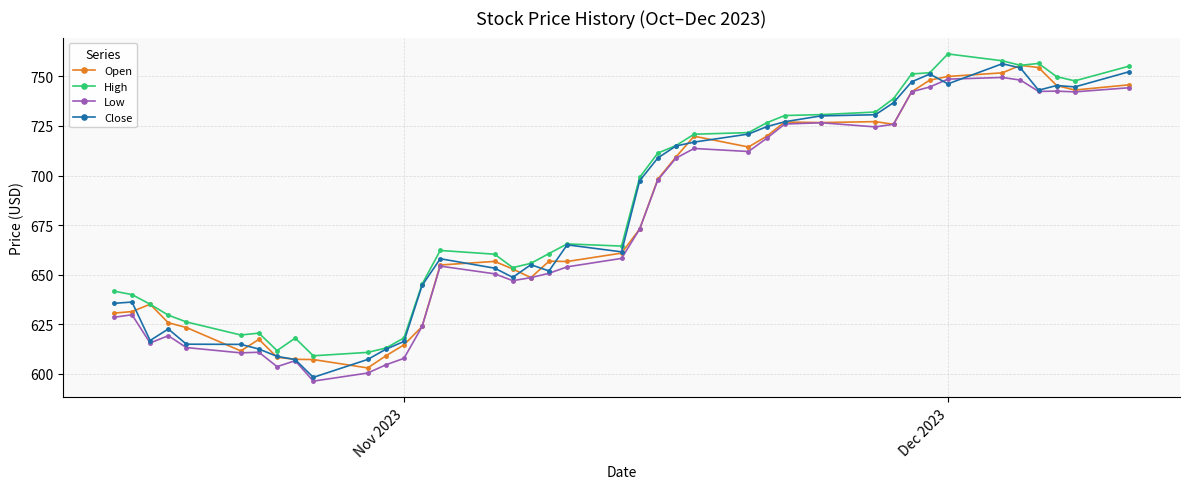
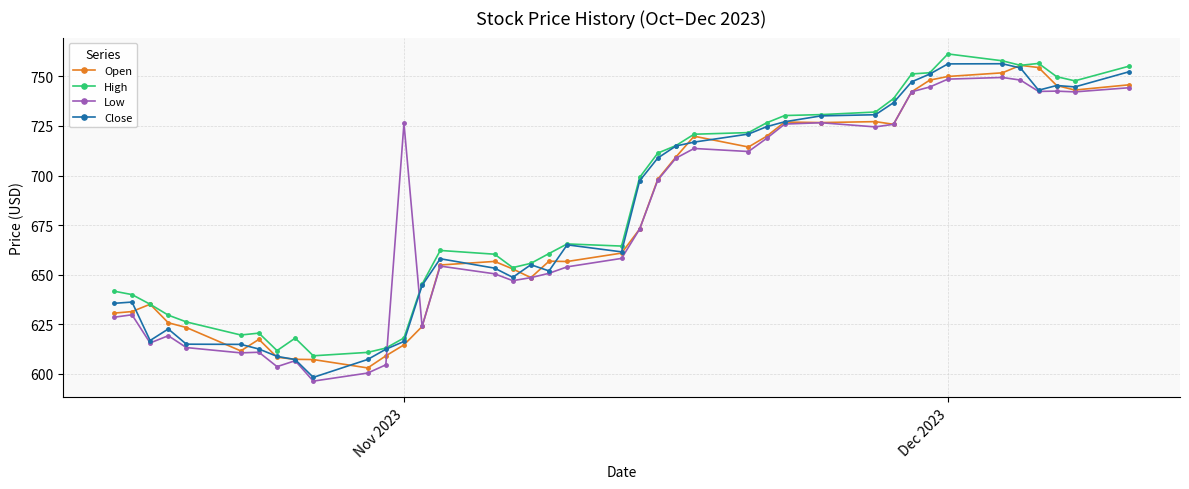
Low, Nov 2023: 608 -> 726
Close, Dec 2023: 746 -> 756
